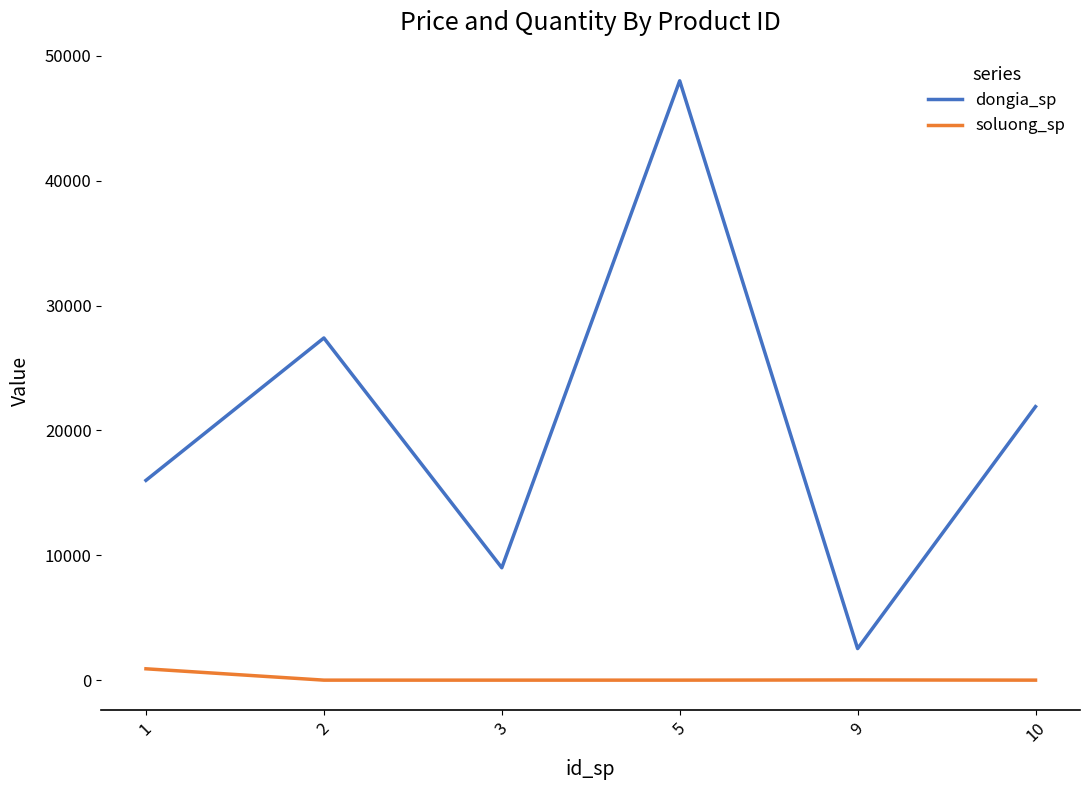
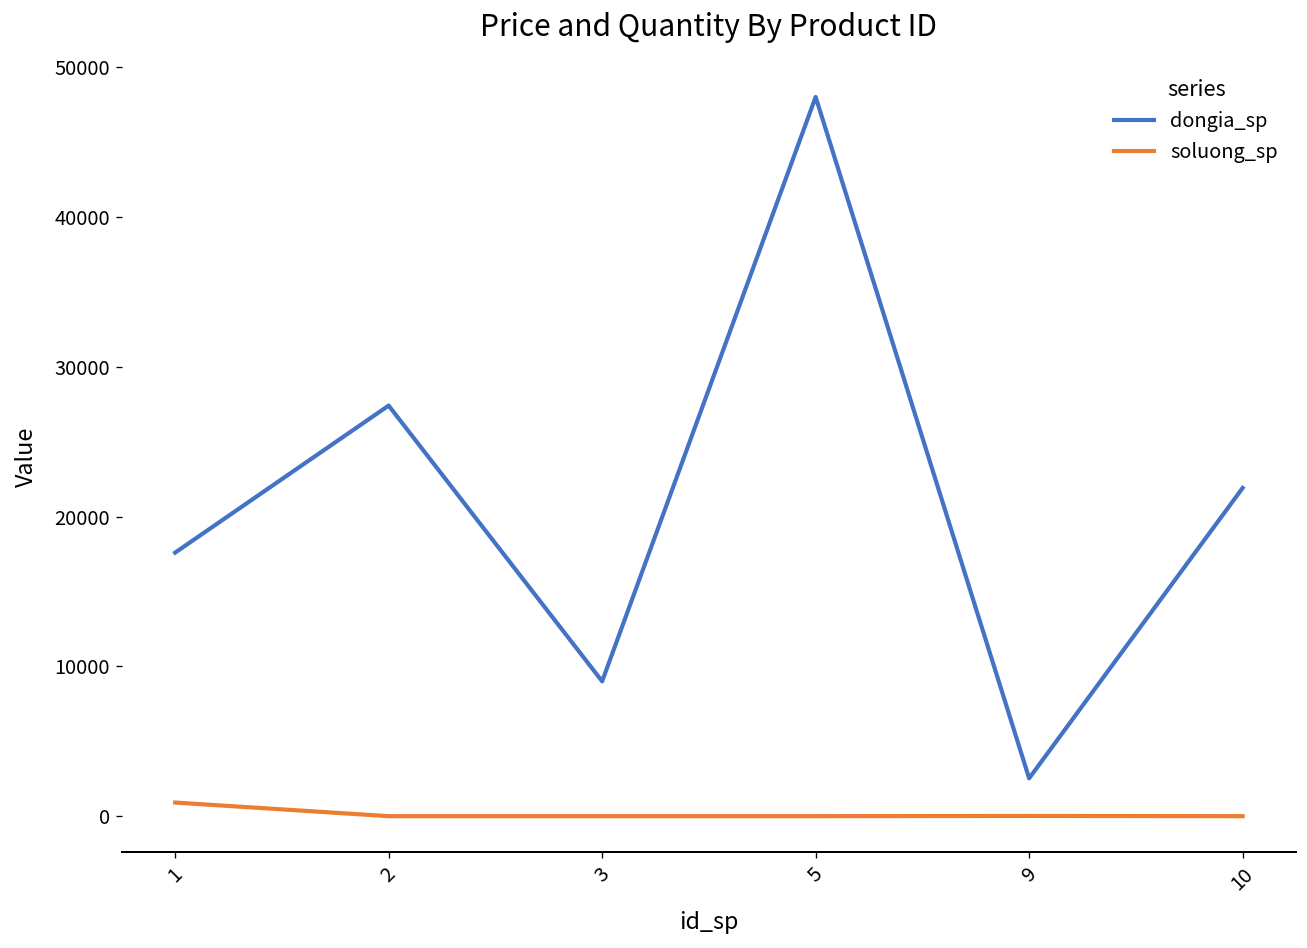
dongia_sp, 1: 16000 -> 17600
